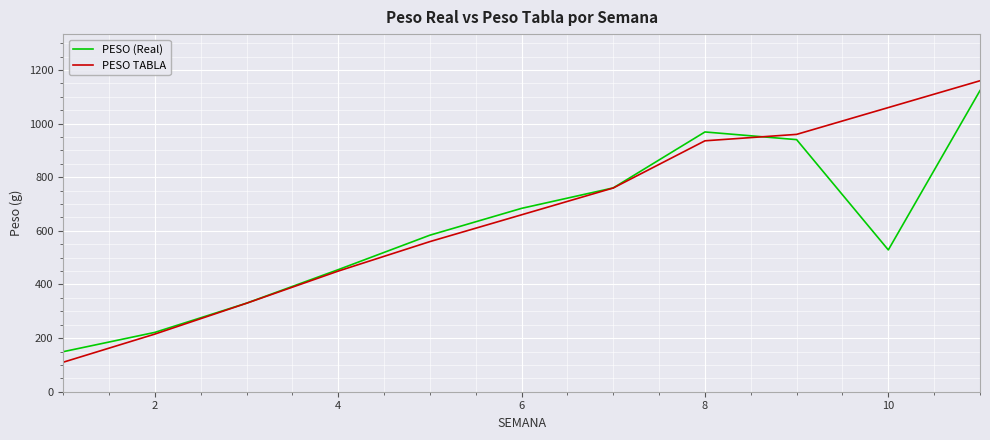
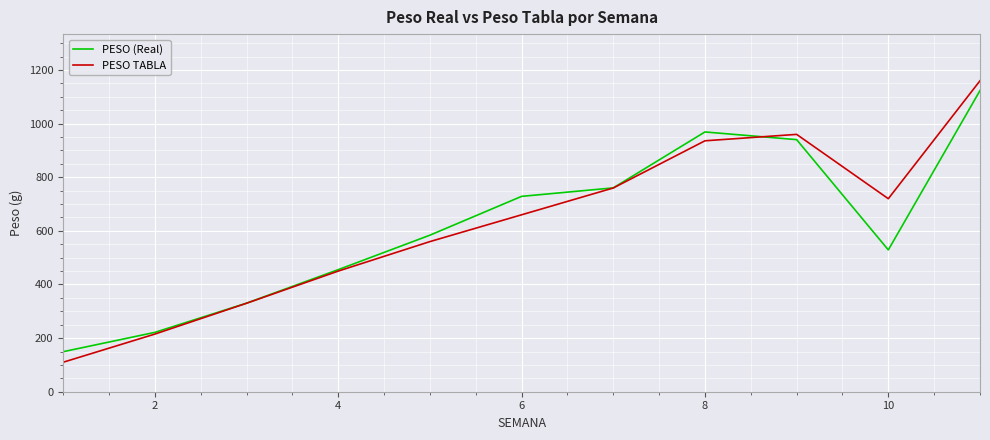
PESO (Real), 6: 680 -> 730
PESO TABLA, 10: 1060 -> 720
